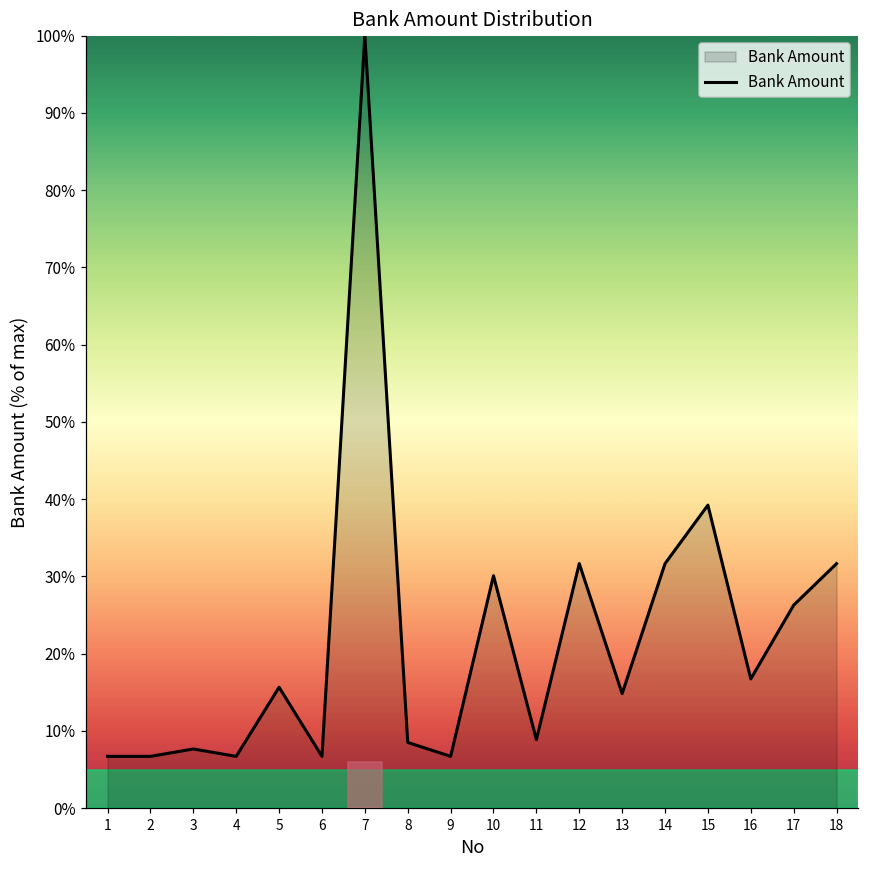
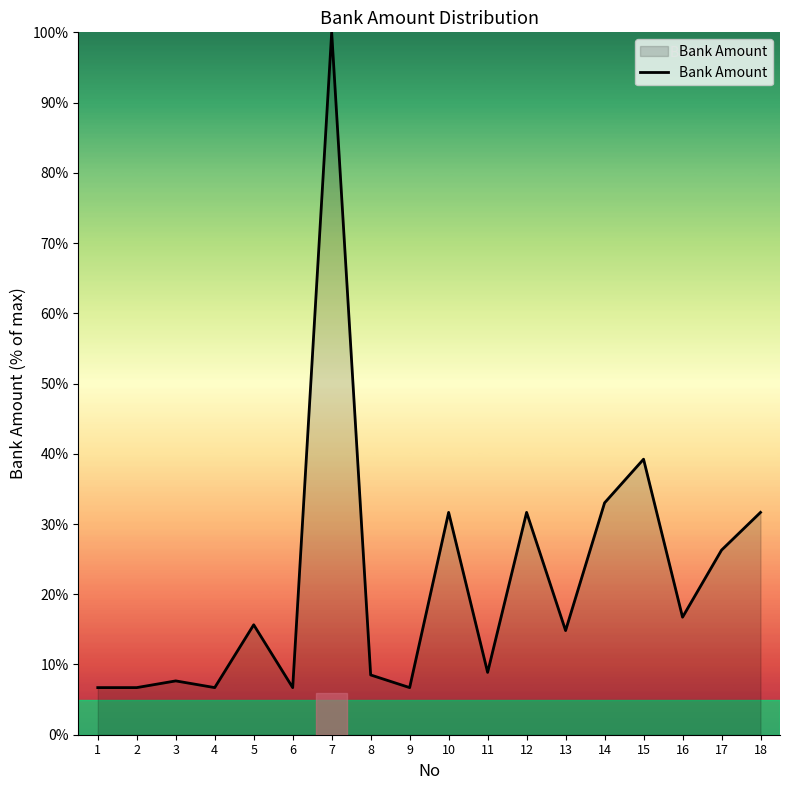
10: 30% -> 32%
14: 32% -> 33%
